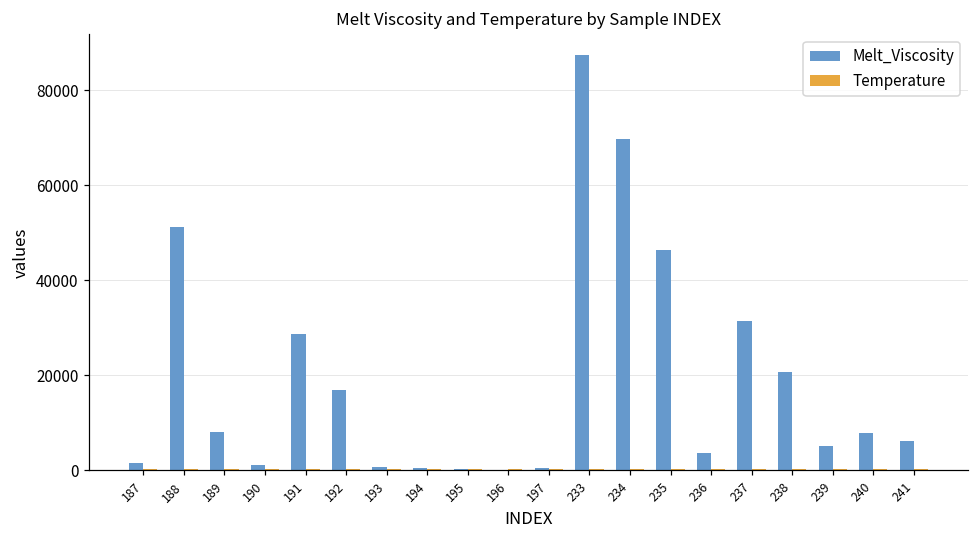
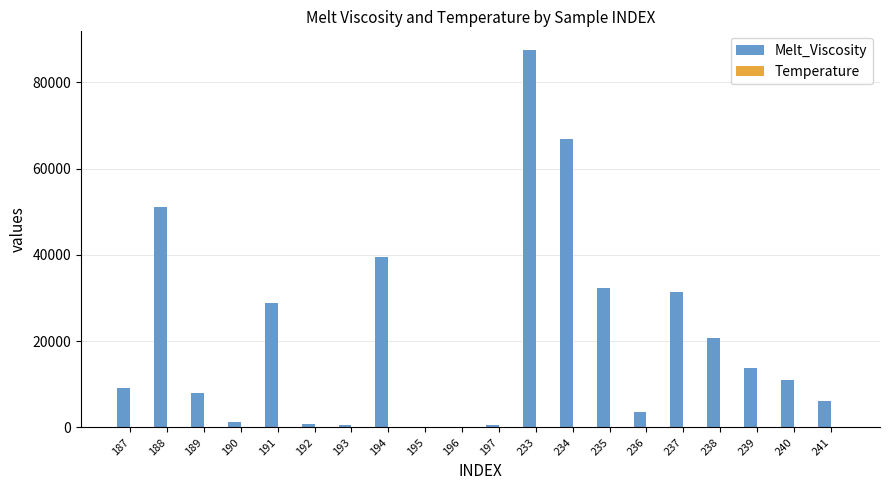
Melt_Viscosity, 187: 1000 -> 9000
Melt_Viscosity, 192: 17000 -> 1000
Melt_Viscosity, 194: 0 -> 40000
Melt_Viscosity, 234: 70000 -> 67000
Melt_Viscosity, 235: 46000 -> 32000
Melt_Viscosity, 239: 5000 -> 14000
Melt_Viscosity, 240: 8000 -> 11000
